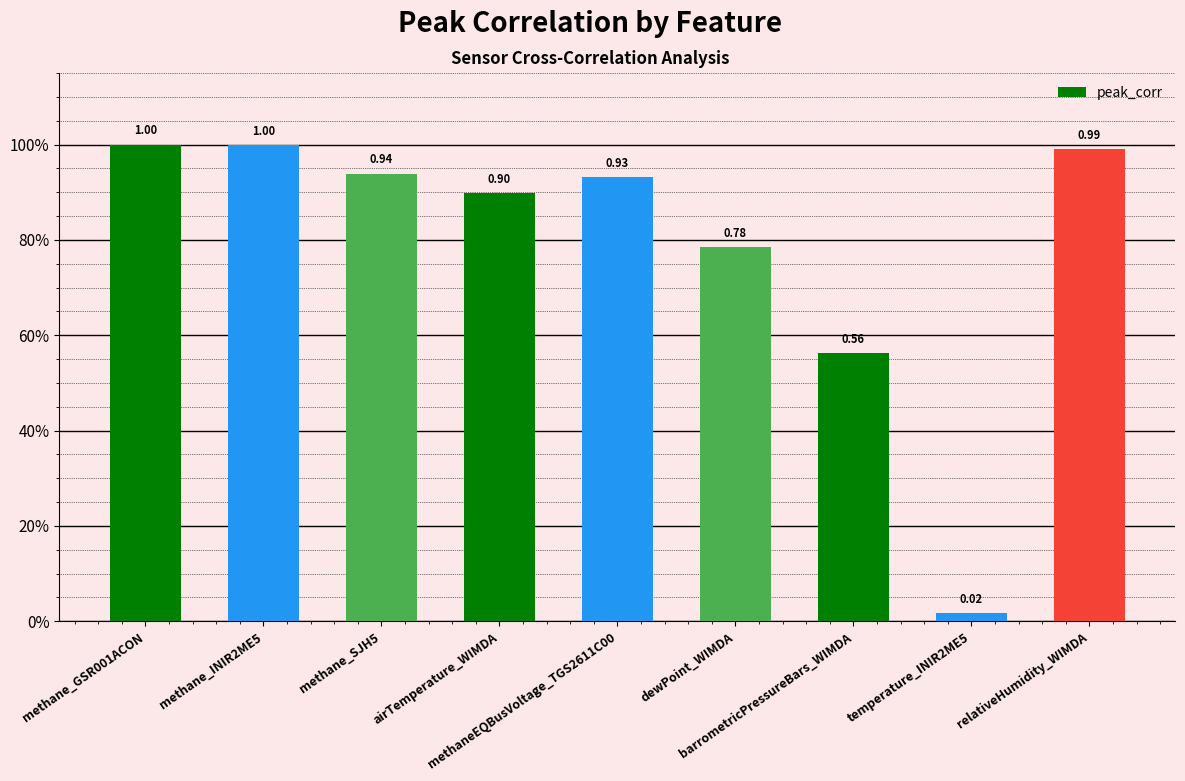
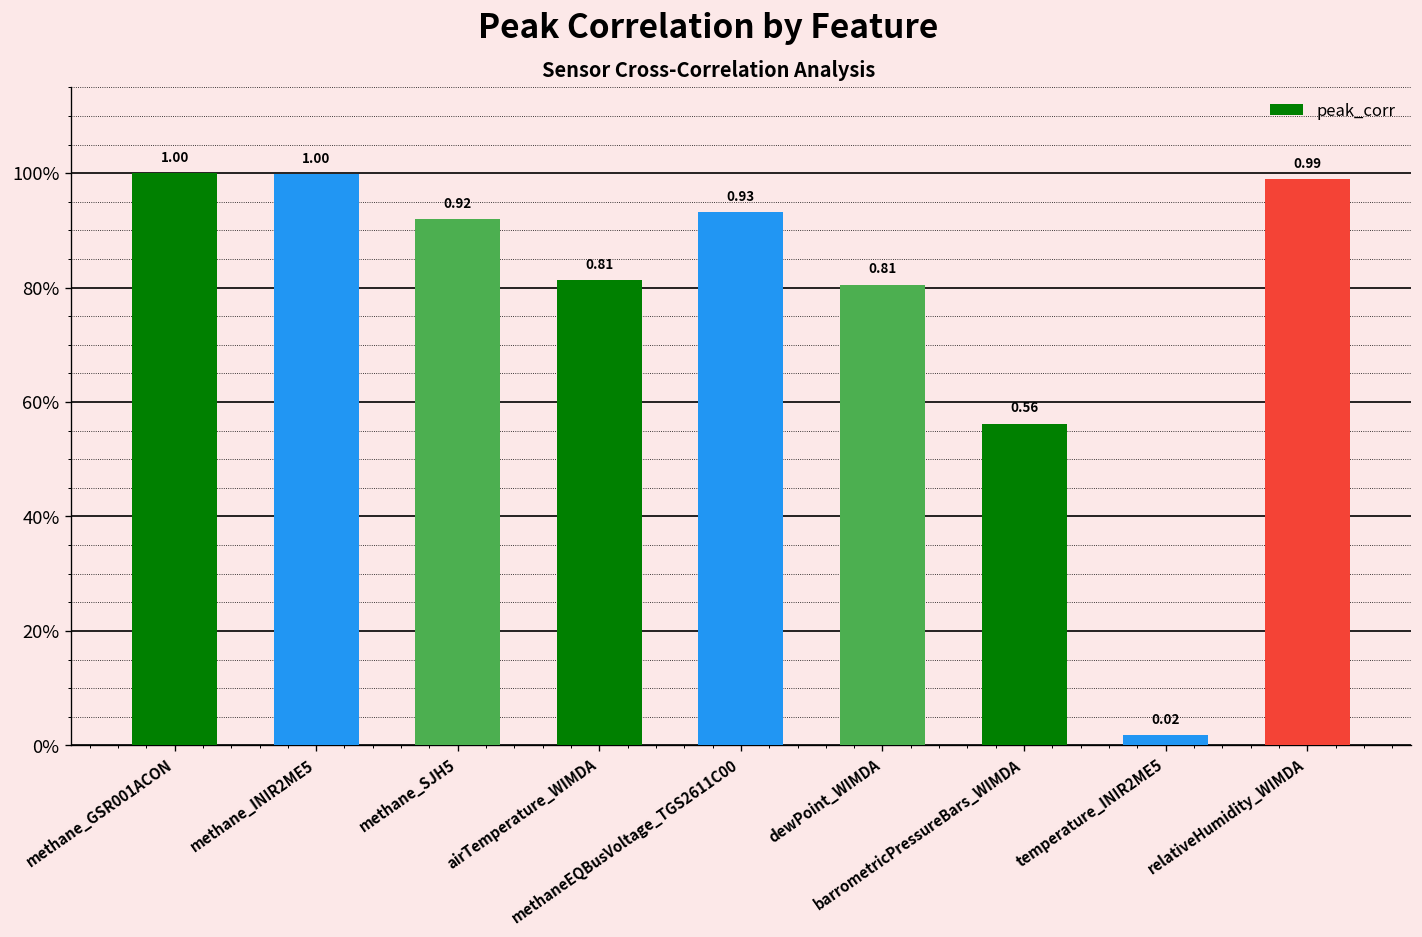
methane_SJH5: 0.94 -> 0.92
airTemperature_WIMDA: 0.90 -> 0.81
dewPoint_WIMDA: 0.78 -> 0.81
